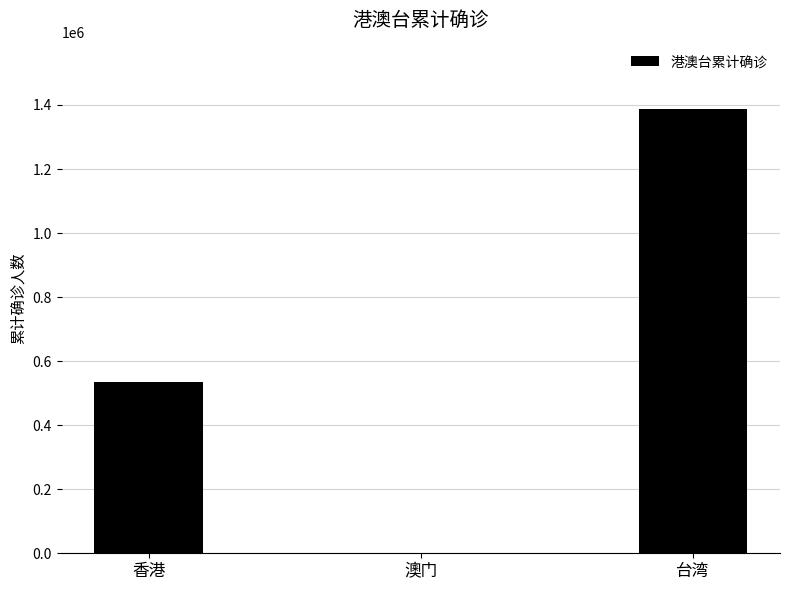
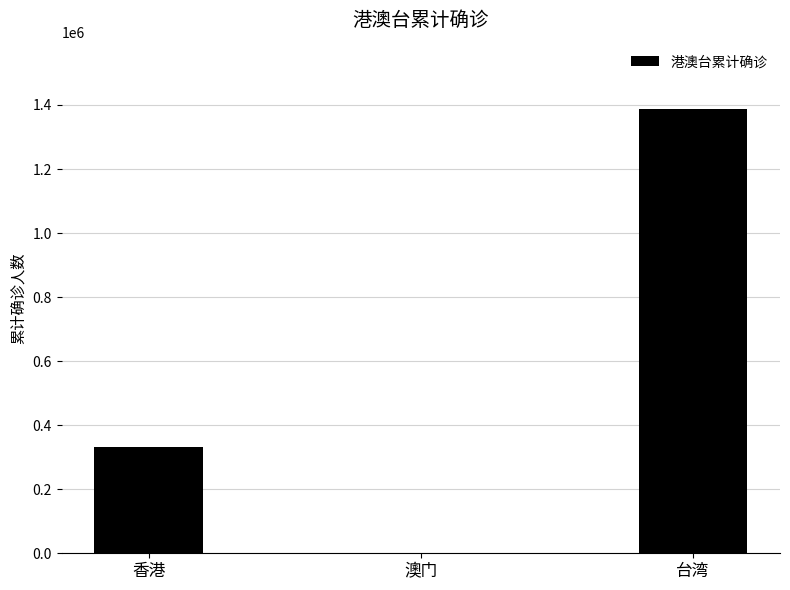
香港: 540000 -> 330000
